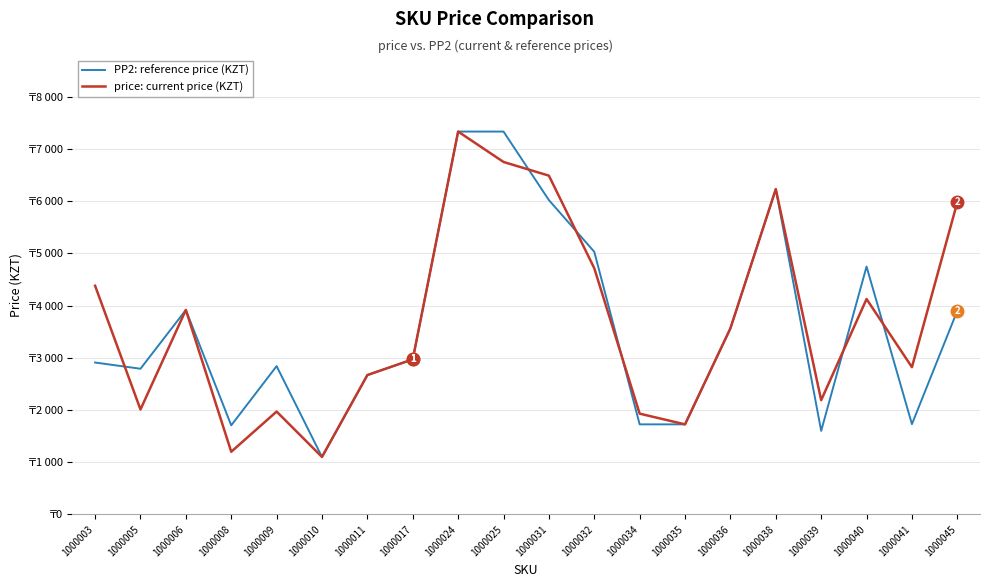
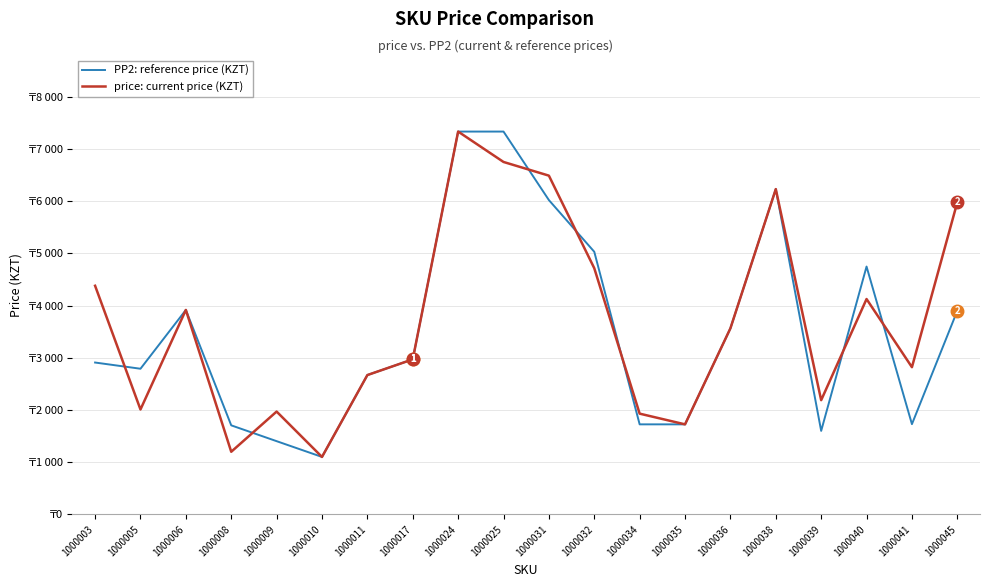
PP2: reference price (KZT), 1000009: ₸2800 -> ₸1400
